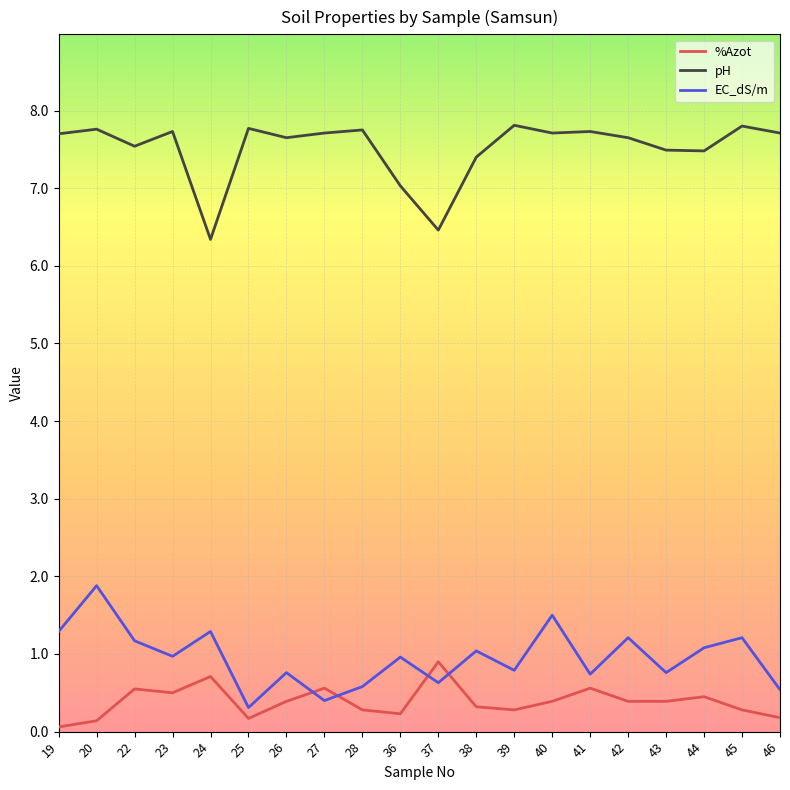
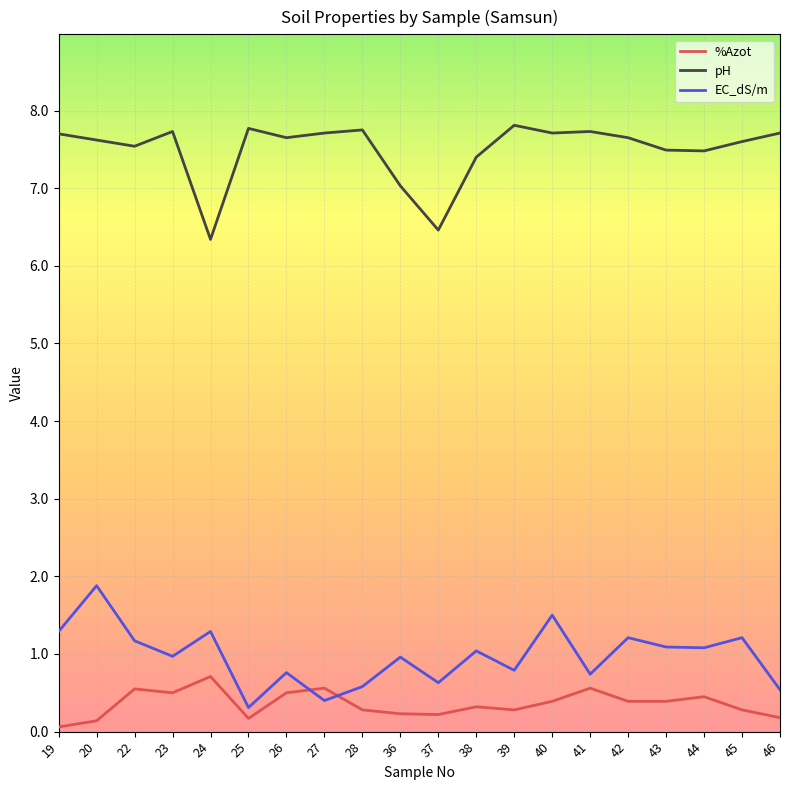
pH, 20: 7.8 -> 7.6
%Azot, 26: 0.4 -> 0.5
%Azot, 37: 0.9 -> 0.2
EC_dS/m, 43: 0.8 -> 1.1
pH, 45: 7.8 -> 7.6
